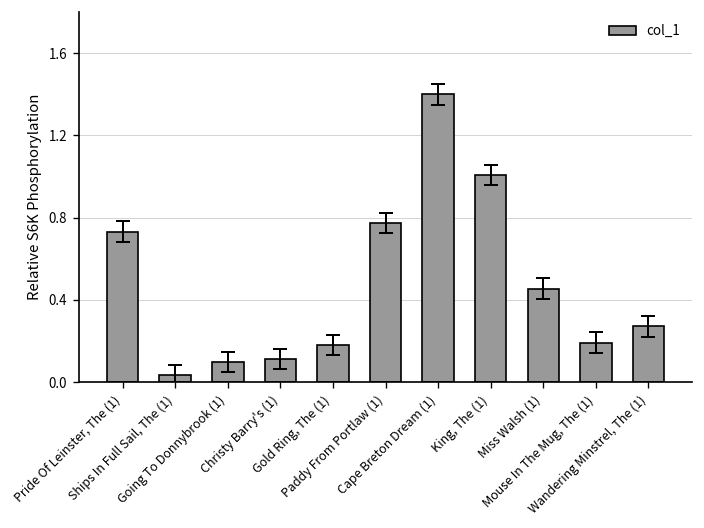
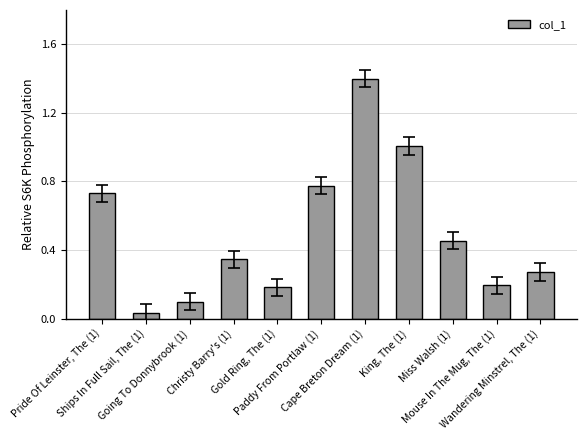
col_1, Christy Barry's (1): 0.11 -> 0.35
